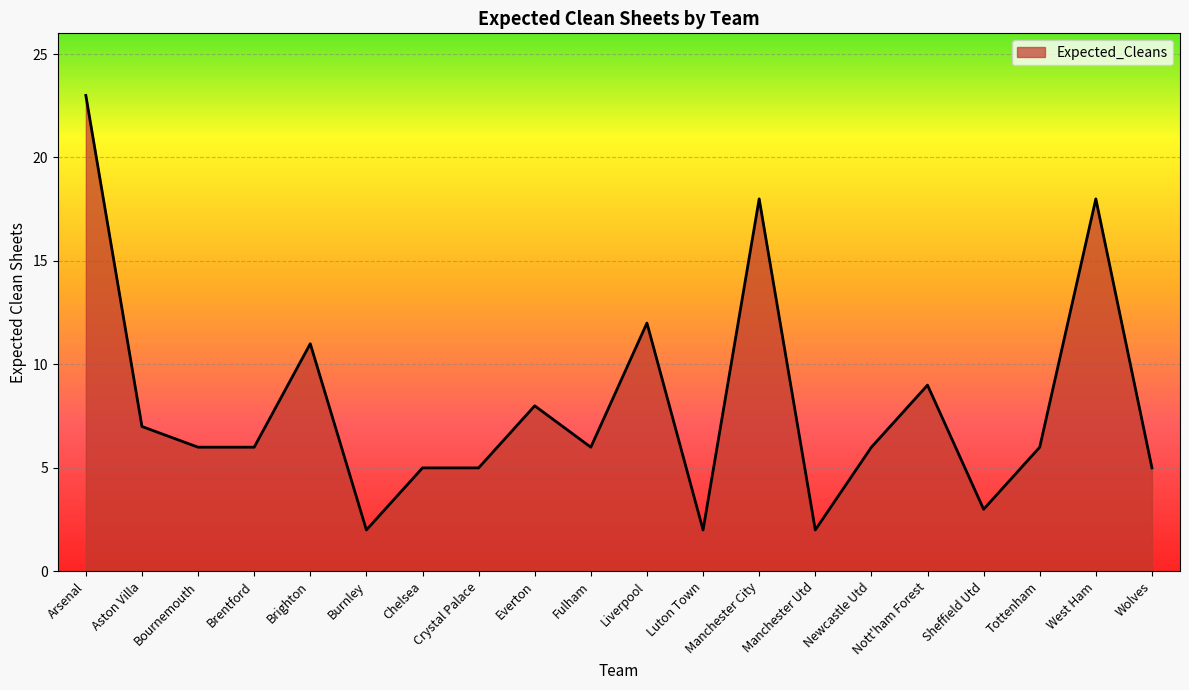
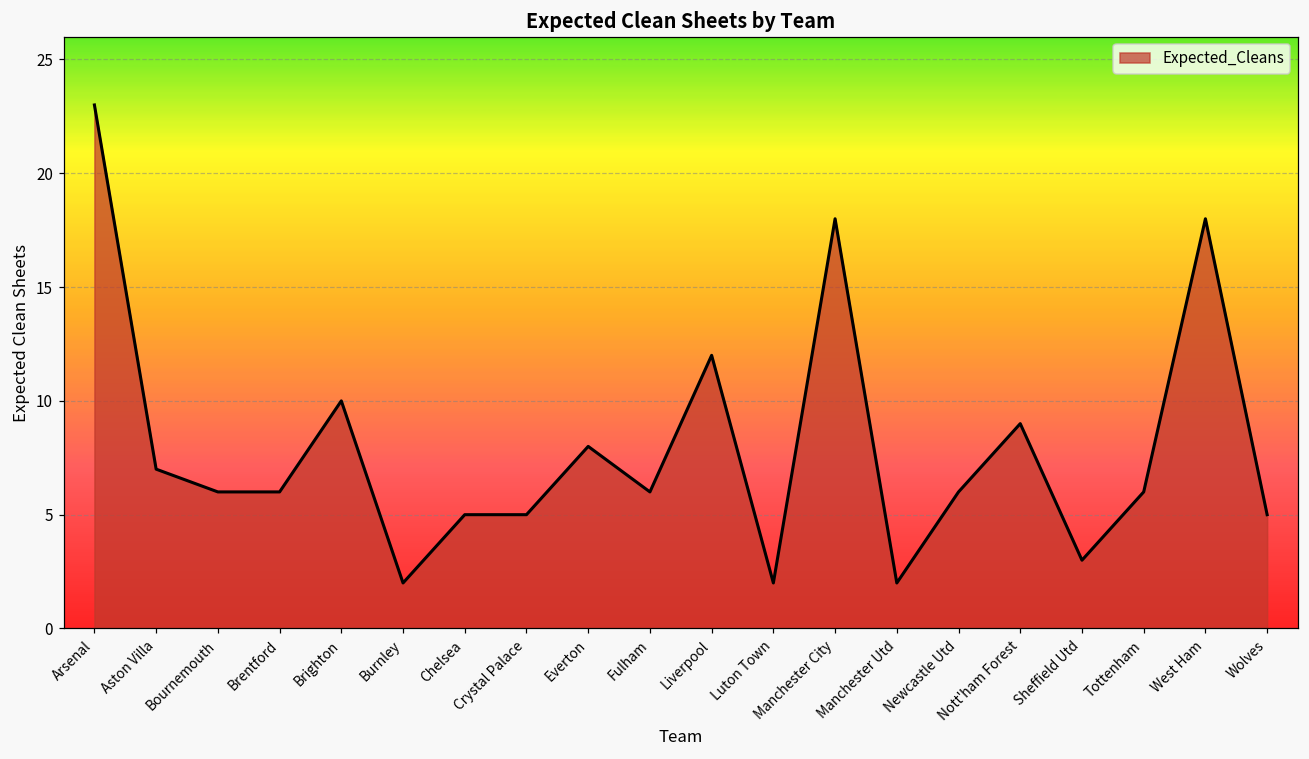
Brighton: 11 -> 10
